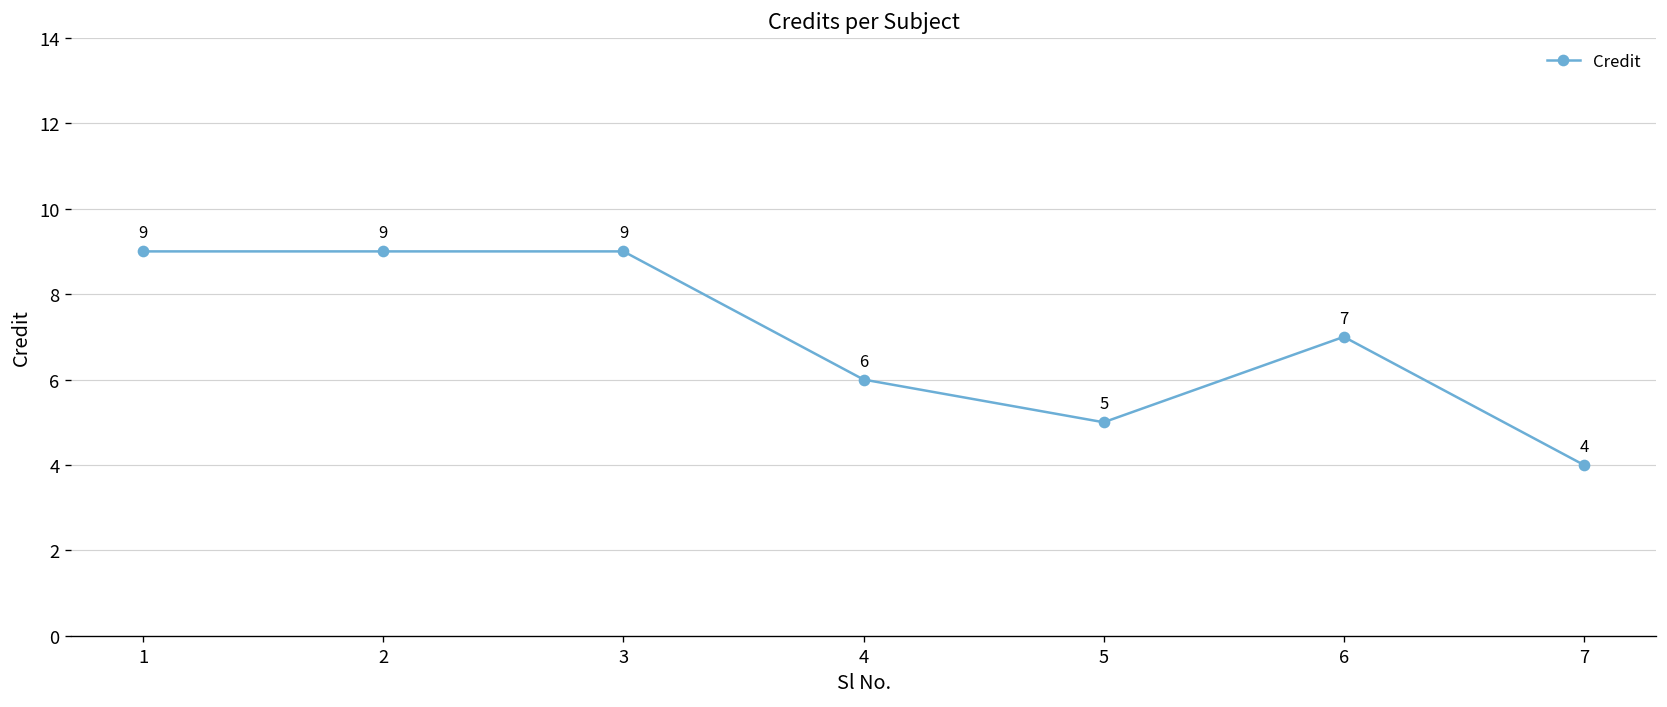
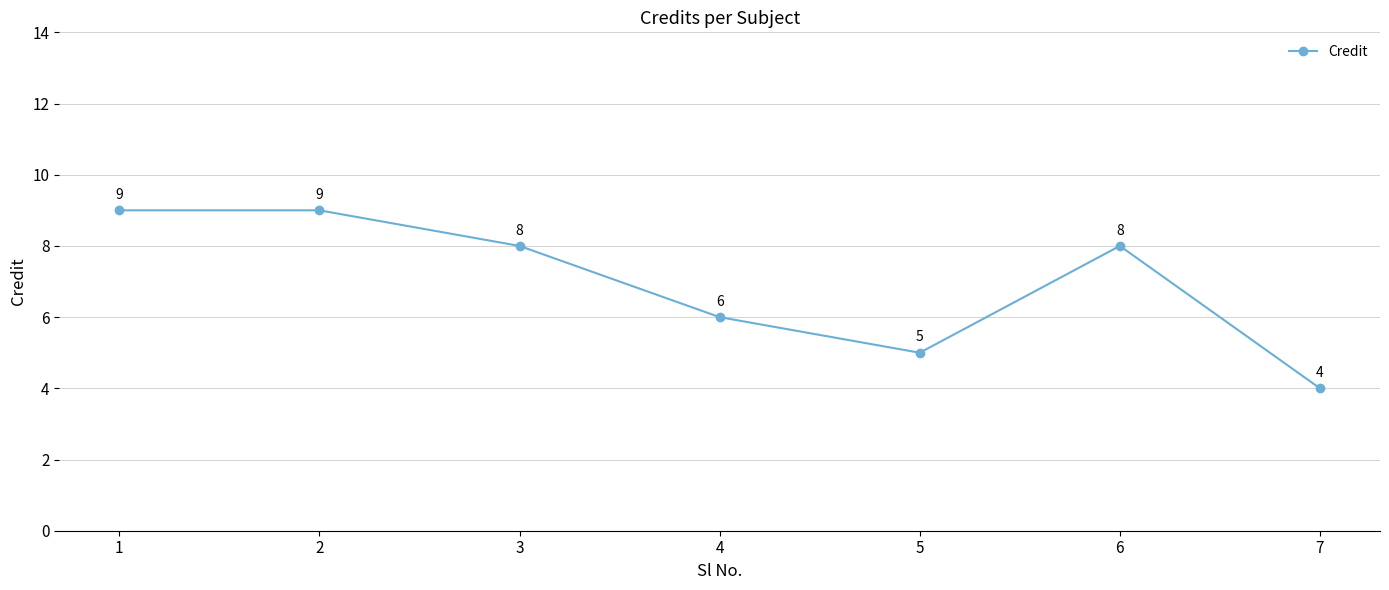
3: 9 -> 8
6: 7 -> 8
